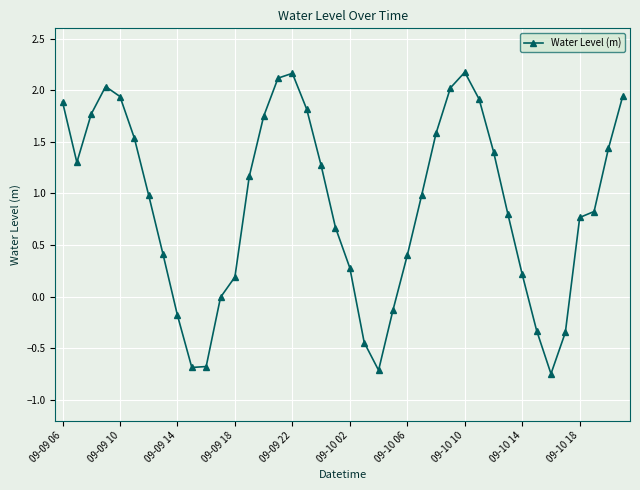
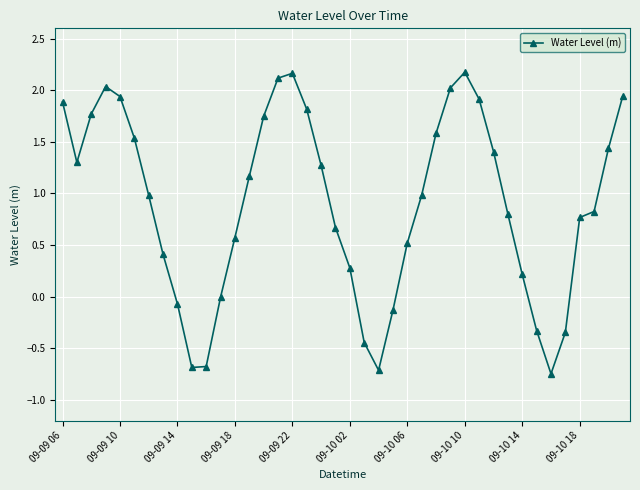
09-09 14: -0.18 -> -0.07
09-09 18: 0.19 -> 0.57
09-10 06: 0.40 -> 0.52
